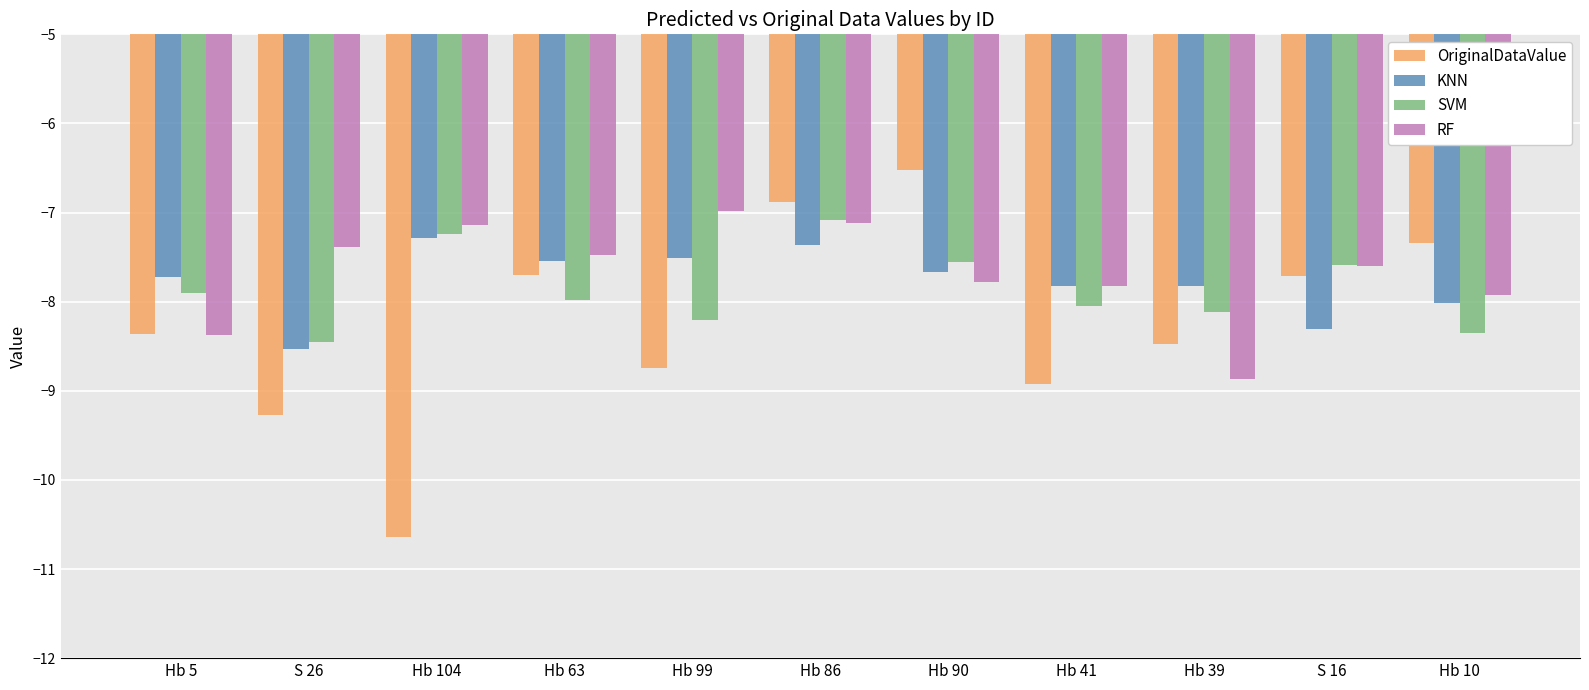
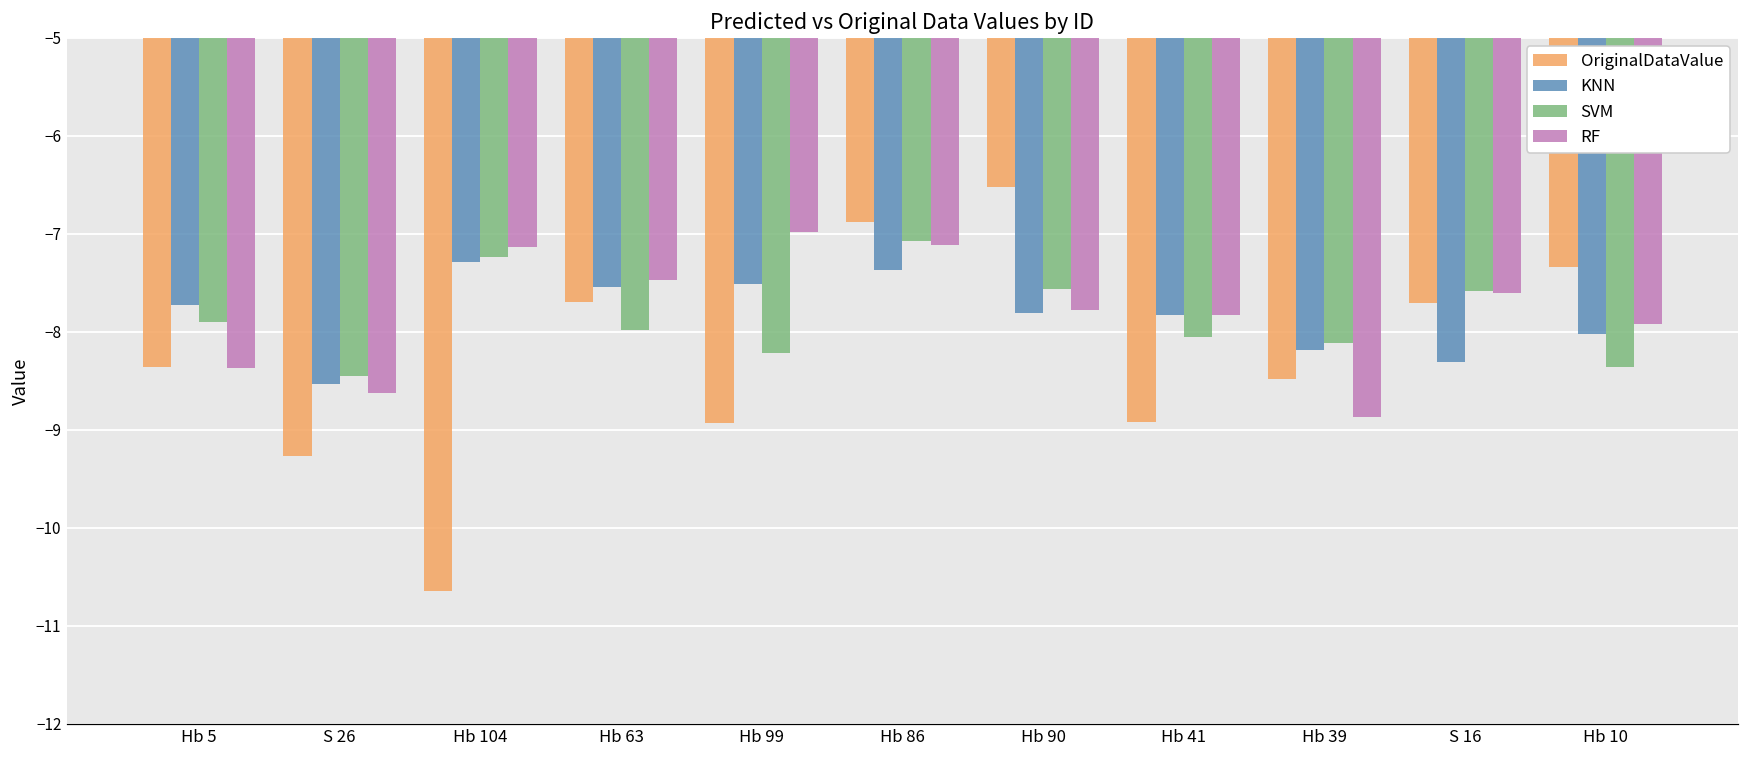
RF, S 26: -7.4 -> -8.6
OriginalDataValue, Hb 99: -8.7 -> -8.9
KNN, Hb 90: -7.7 -> -7.8
KNN, Hb 39: -7.8 -> -8.2
